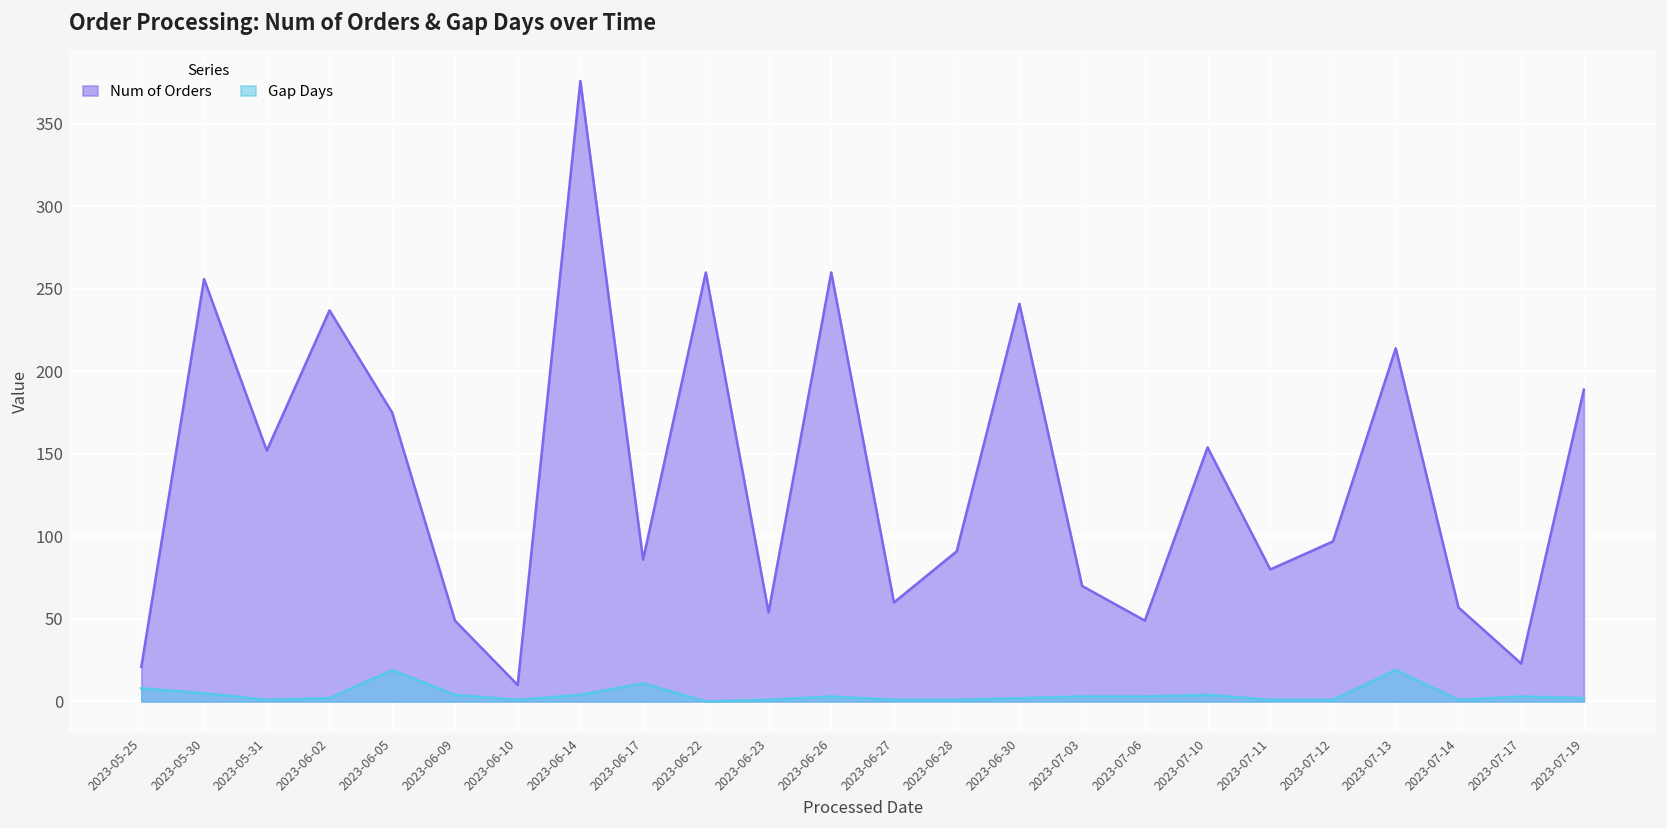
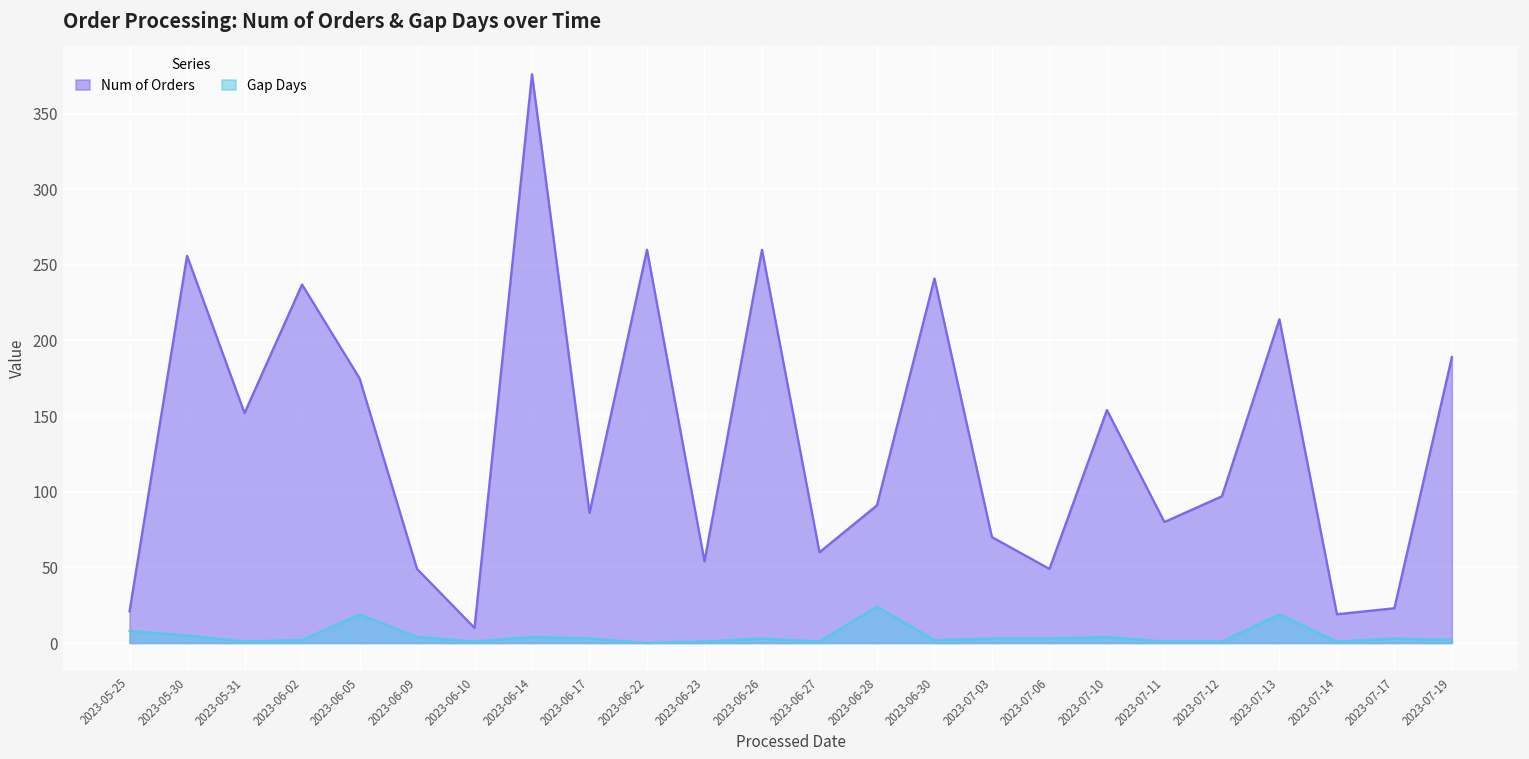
Gap Days, 2023-06-17: 11 -> 3
Gap Days, 2023-06-28: 1 -> 24
Num of Orders, 2023-07-14: 57 -> 19
